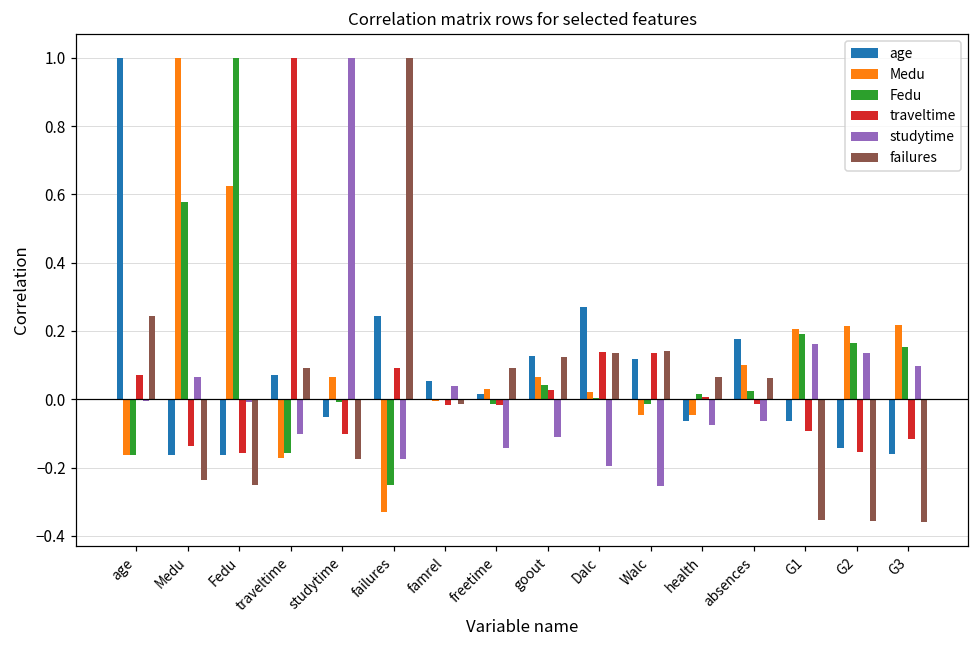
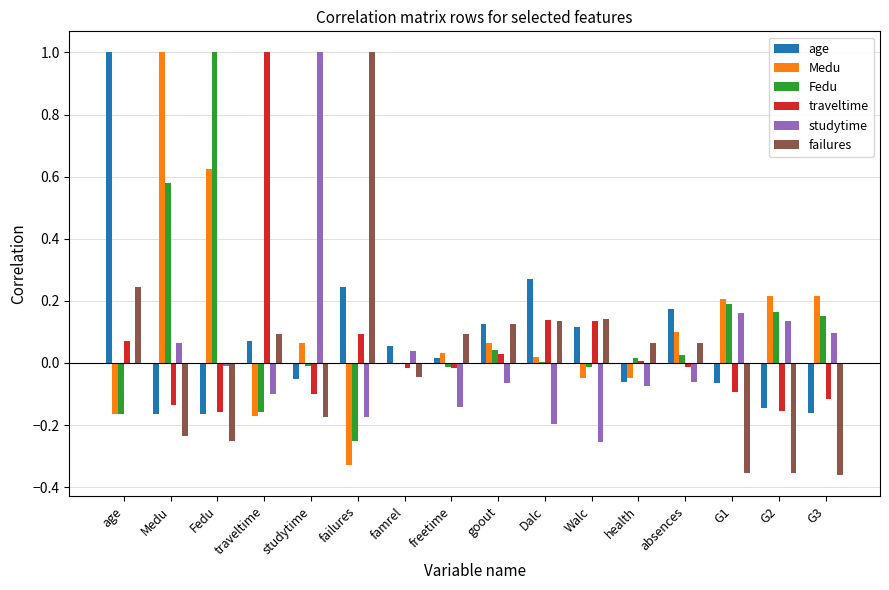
failures, famrel: -0.01 -> -0.04
studytime, goout: -0.11 -> -0.06
